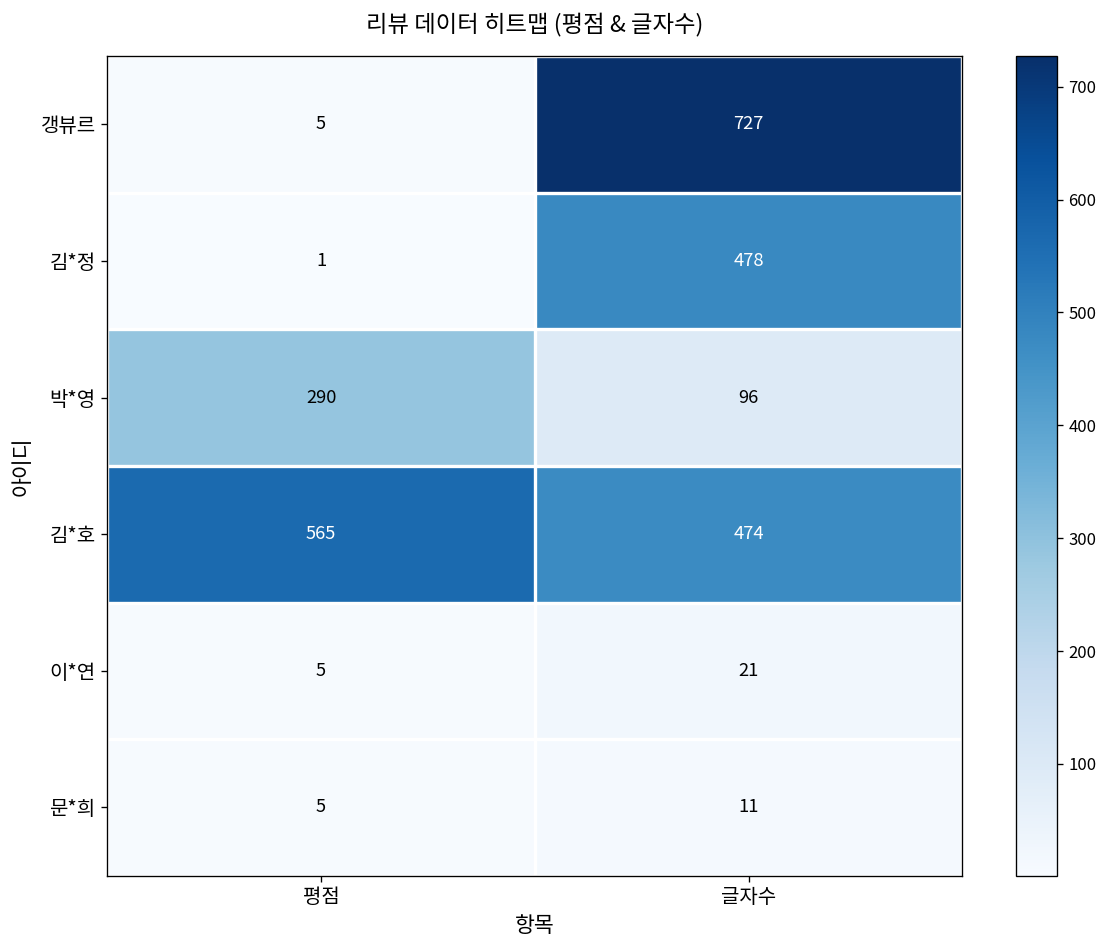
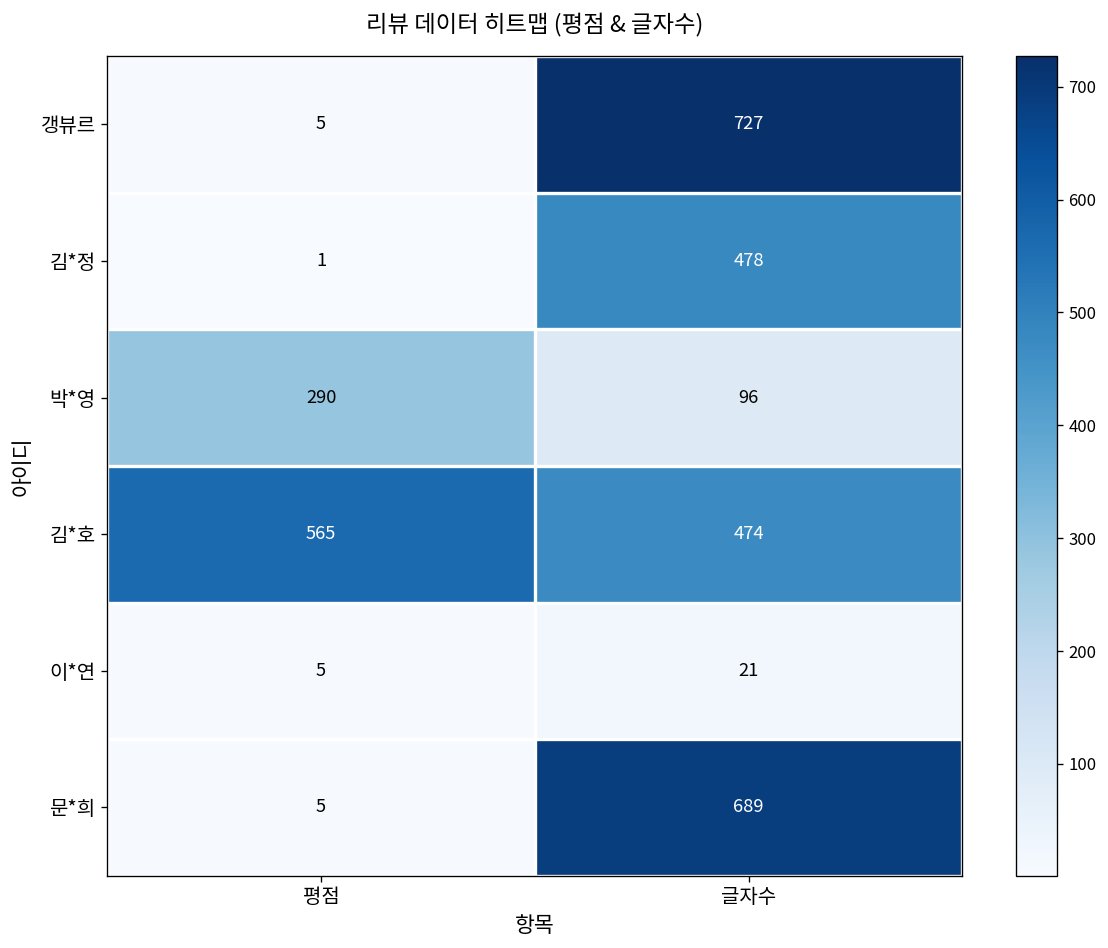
문*희, 글자수: 11 -> 689
